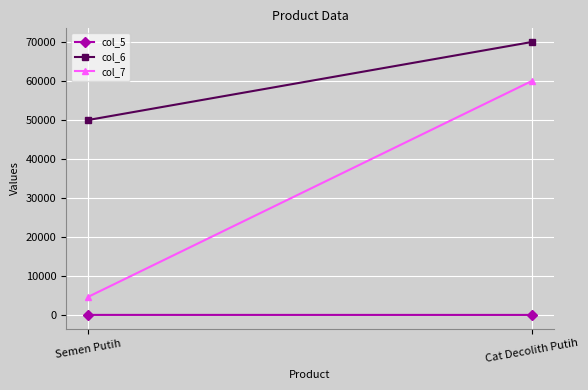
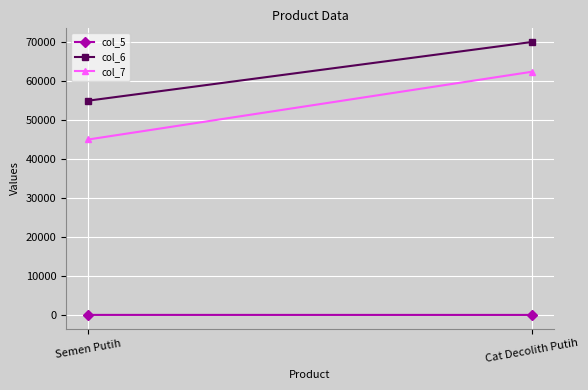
col_6, Semen Putih: 50000 -> 55000
col_7, Semen Putih: 5000 -> 45000
col_7, Cat Decolith Putih: 60000 -> 62000
